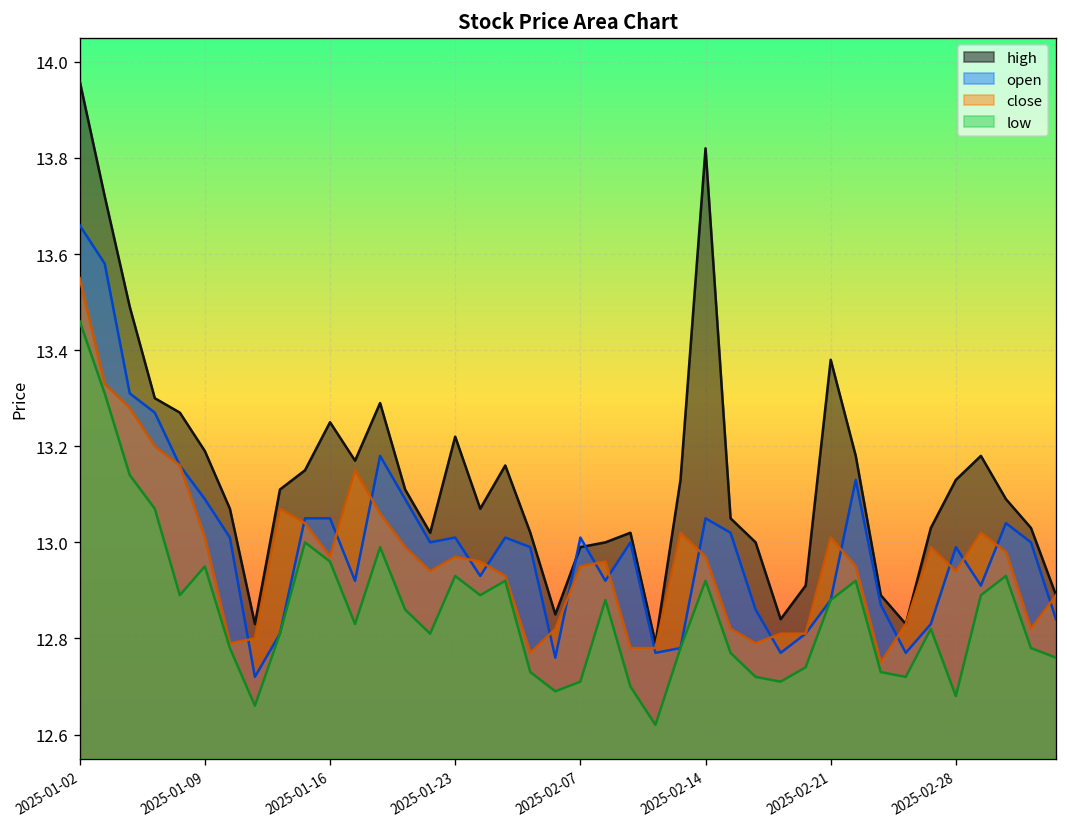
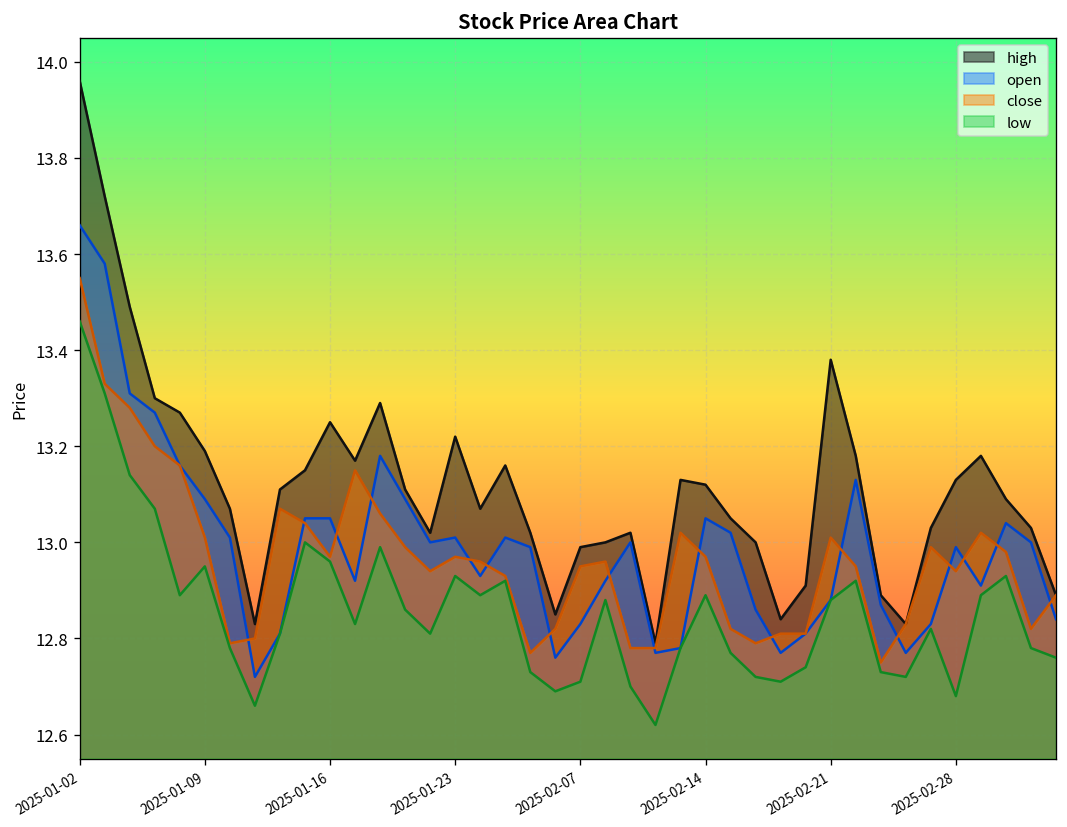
open, 2025-02-07: 13.01 -> 12.83
high, 2025-02-14: 13.82 -> 13.12
low, 2025-02-14: 12.92 -> 12.89
